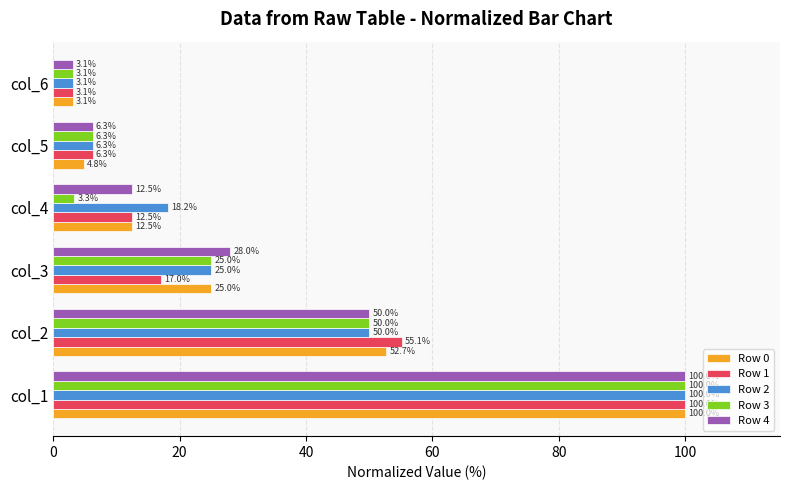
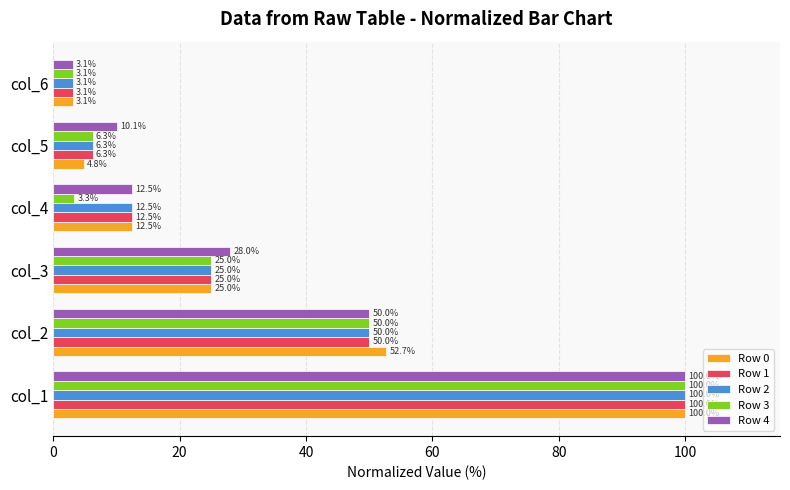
Row 4, col_5: 6.3% -> 10.1%
Row 2, col_4: 18.2% -> 12.5%
Row 1, col_3: 17.0% -> 25.0%
Row 1, col_2: 55.1% -> 50.0%
